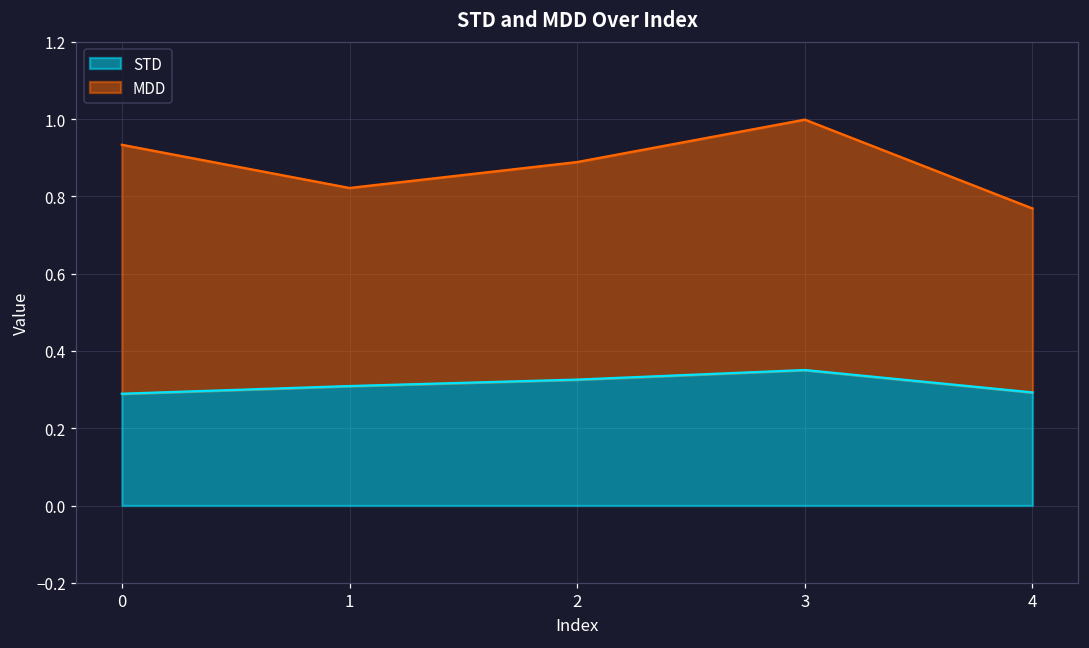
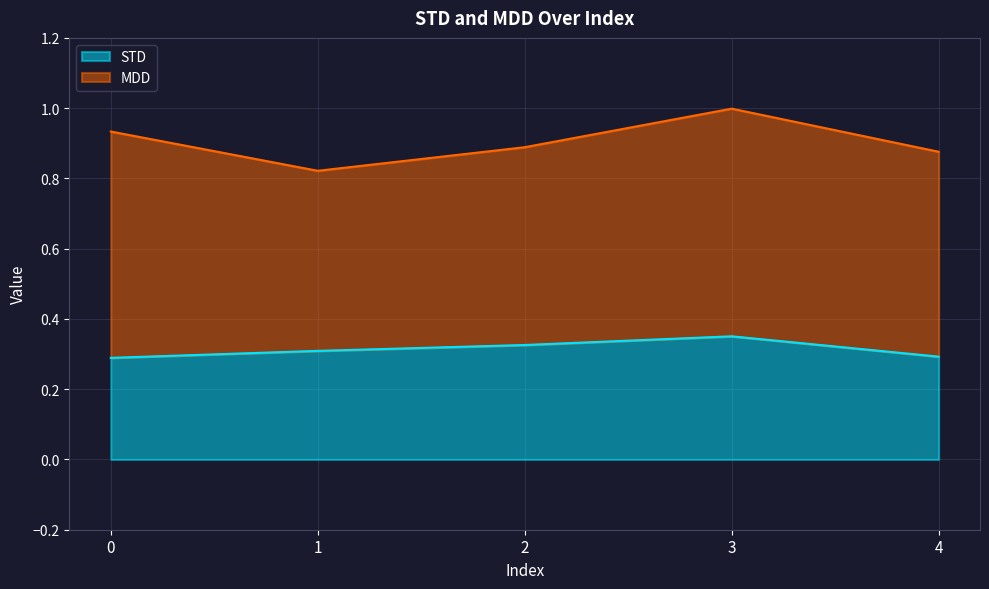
MDD, 4: 0.48 -> 0.58
